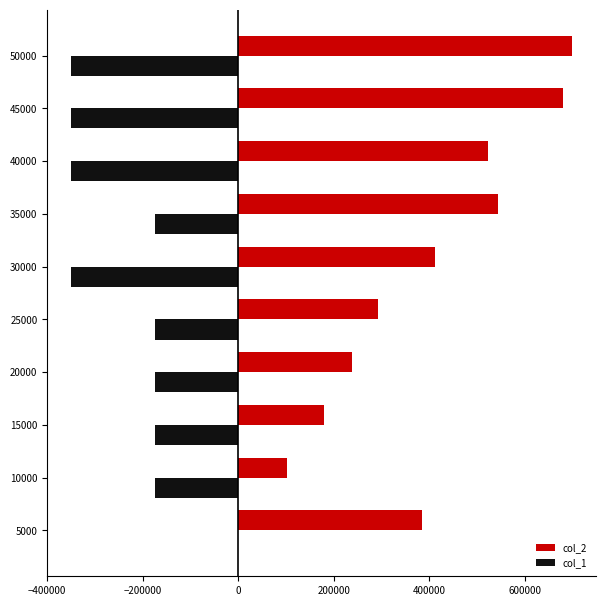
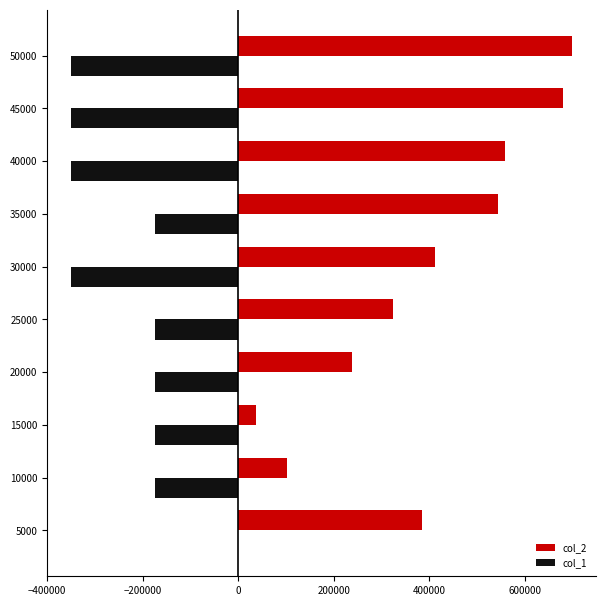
col_2, 40000: 520000 -> 560000
col_2, 25000: 290000 -> 330000
col_2, 15000: 180000 -> 40000
